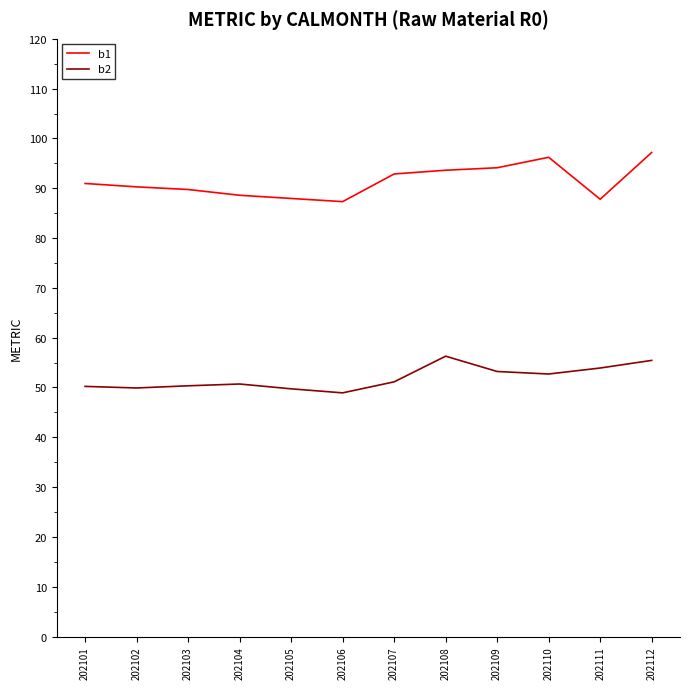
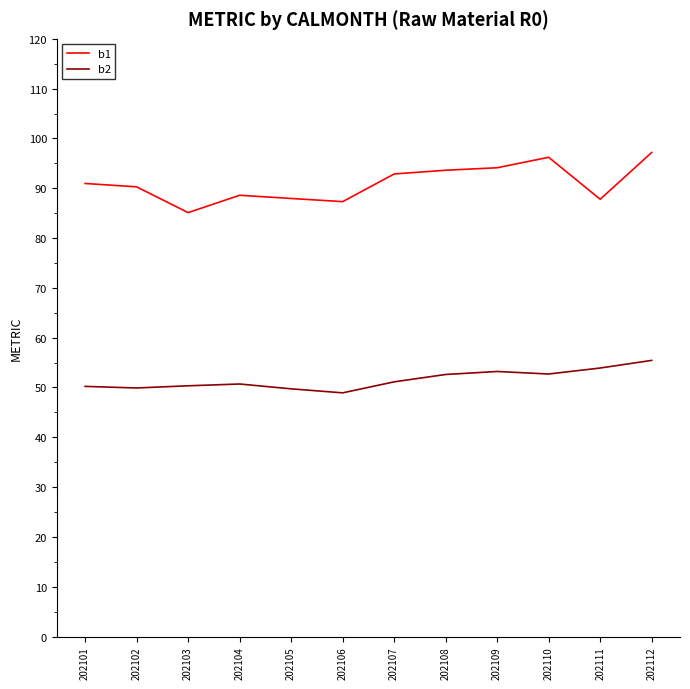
b1, 202103: 90 -> 85
b2, 202108: 56 -> 53
